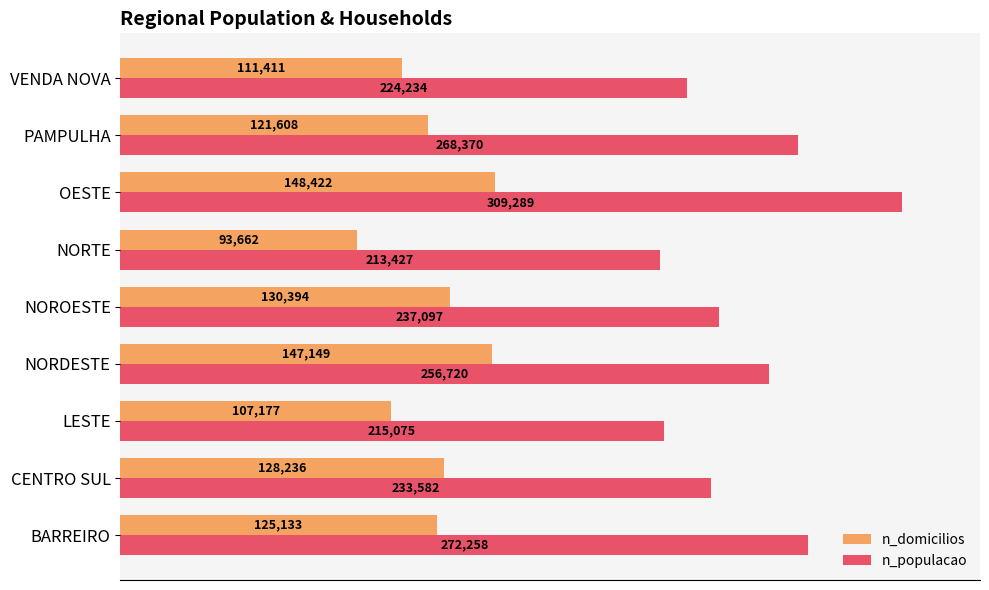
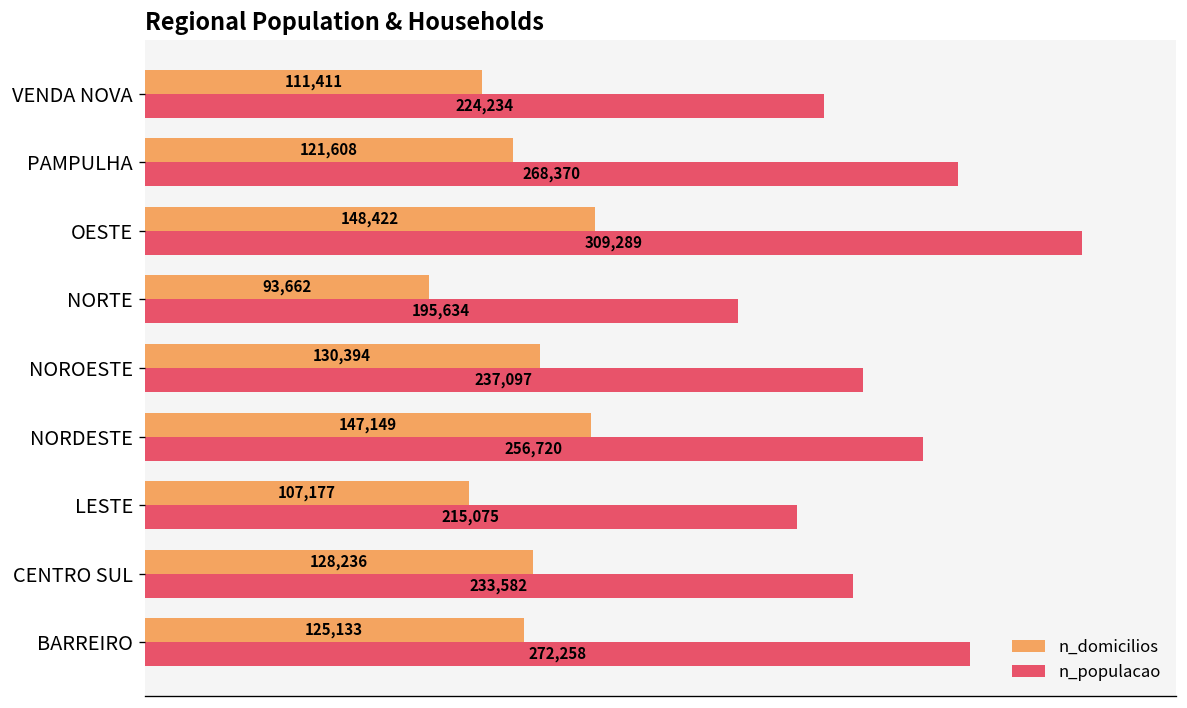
n_populacao, NORTE: 213,427 -> 195,634
